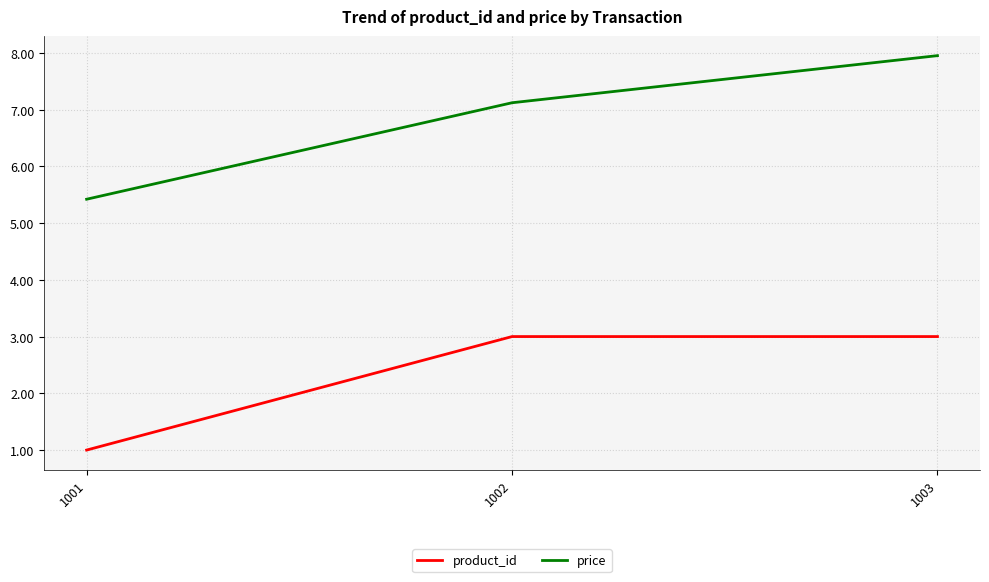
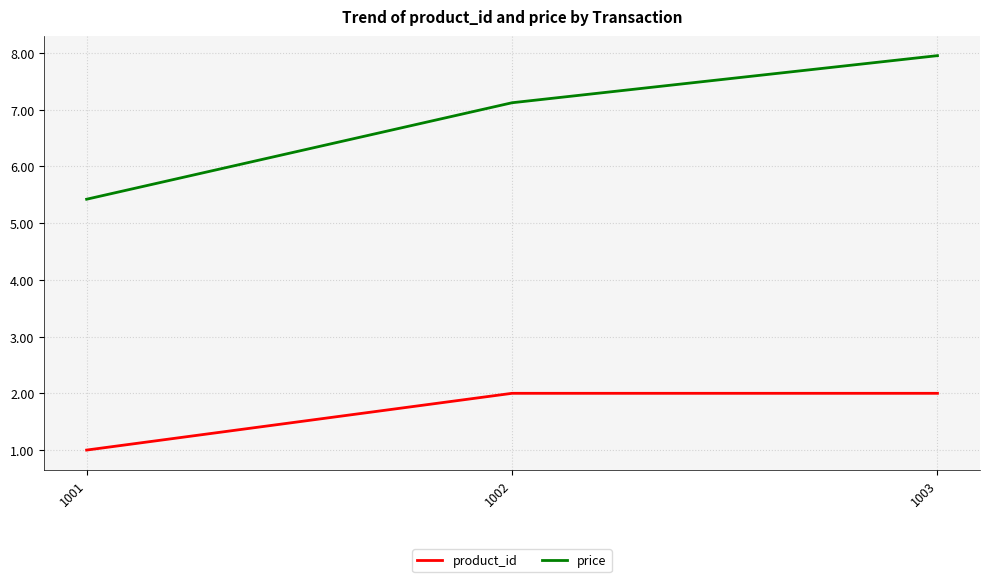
product_id, 1002: 3 -> 2
product_id, 1003: 3 -> 2
